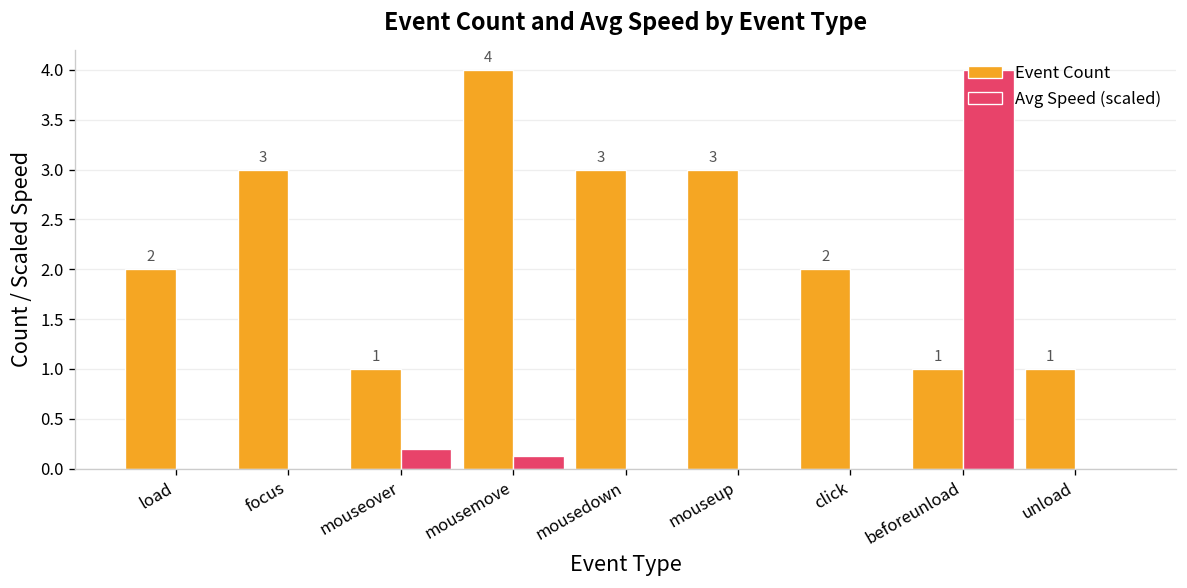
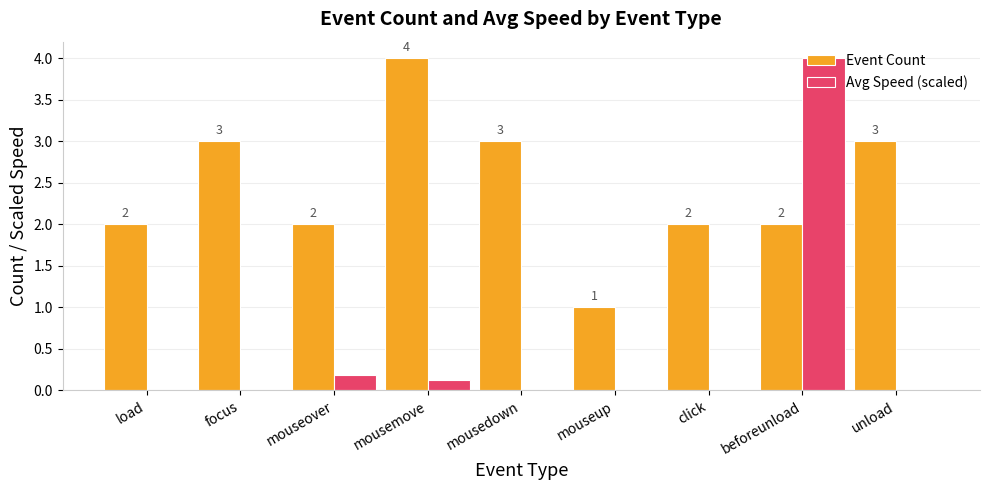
Event Count, mouseover: 1 -> 2
Event Count, mouseup: 3 -> 1
Event Count, beforeunload: 1 -> 2
Event Count, unload: 1 -> 3
